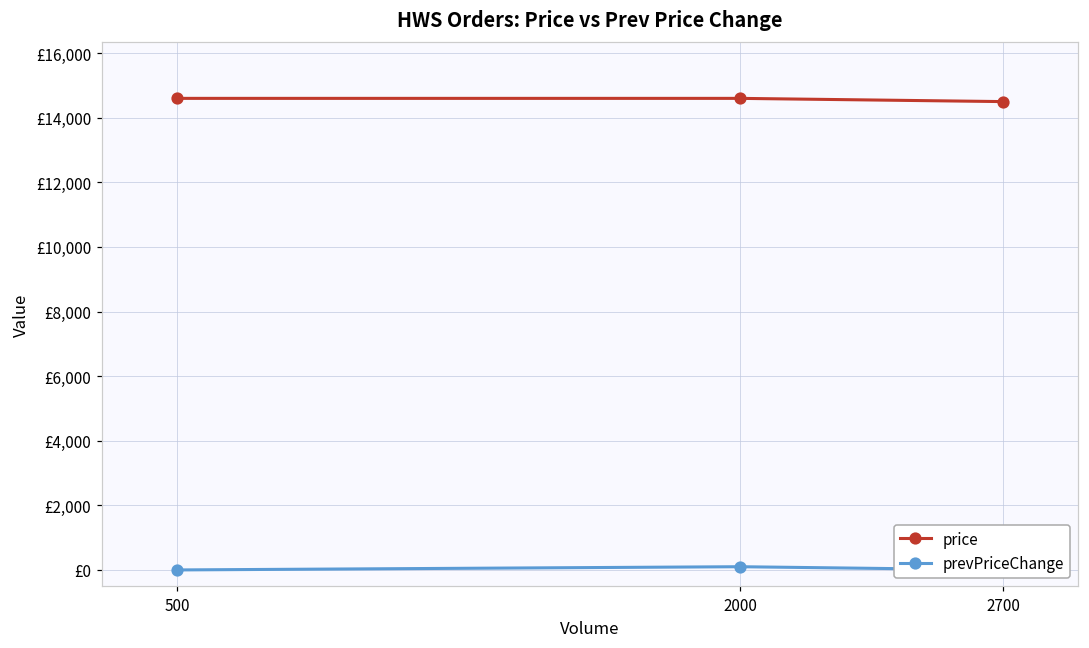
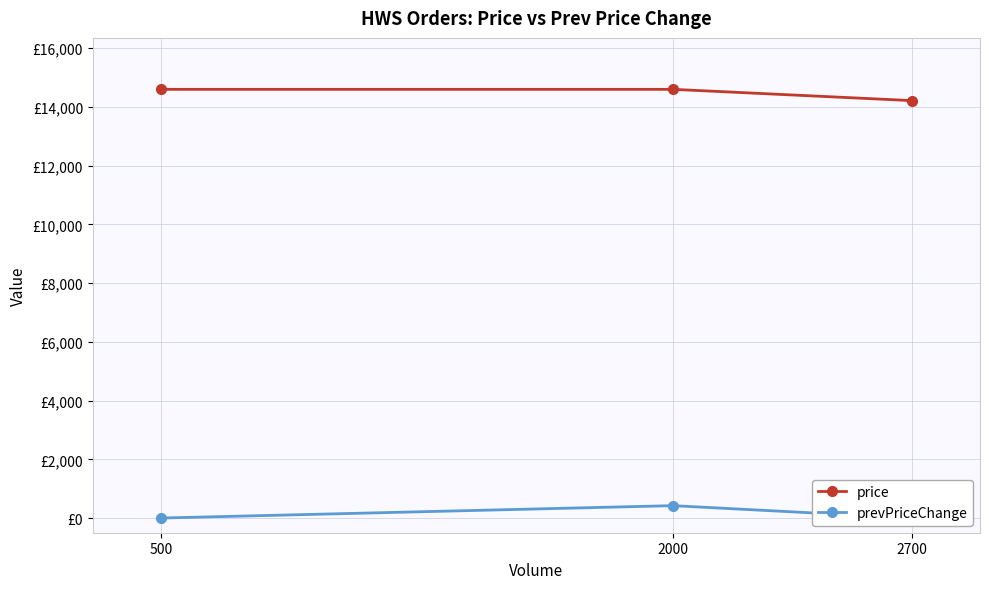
prevPriceChange, 2000: £100 -> £400
price, 2700: £14,500 -> £14,200
